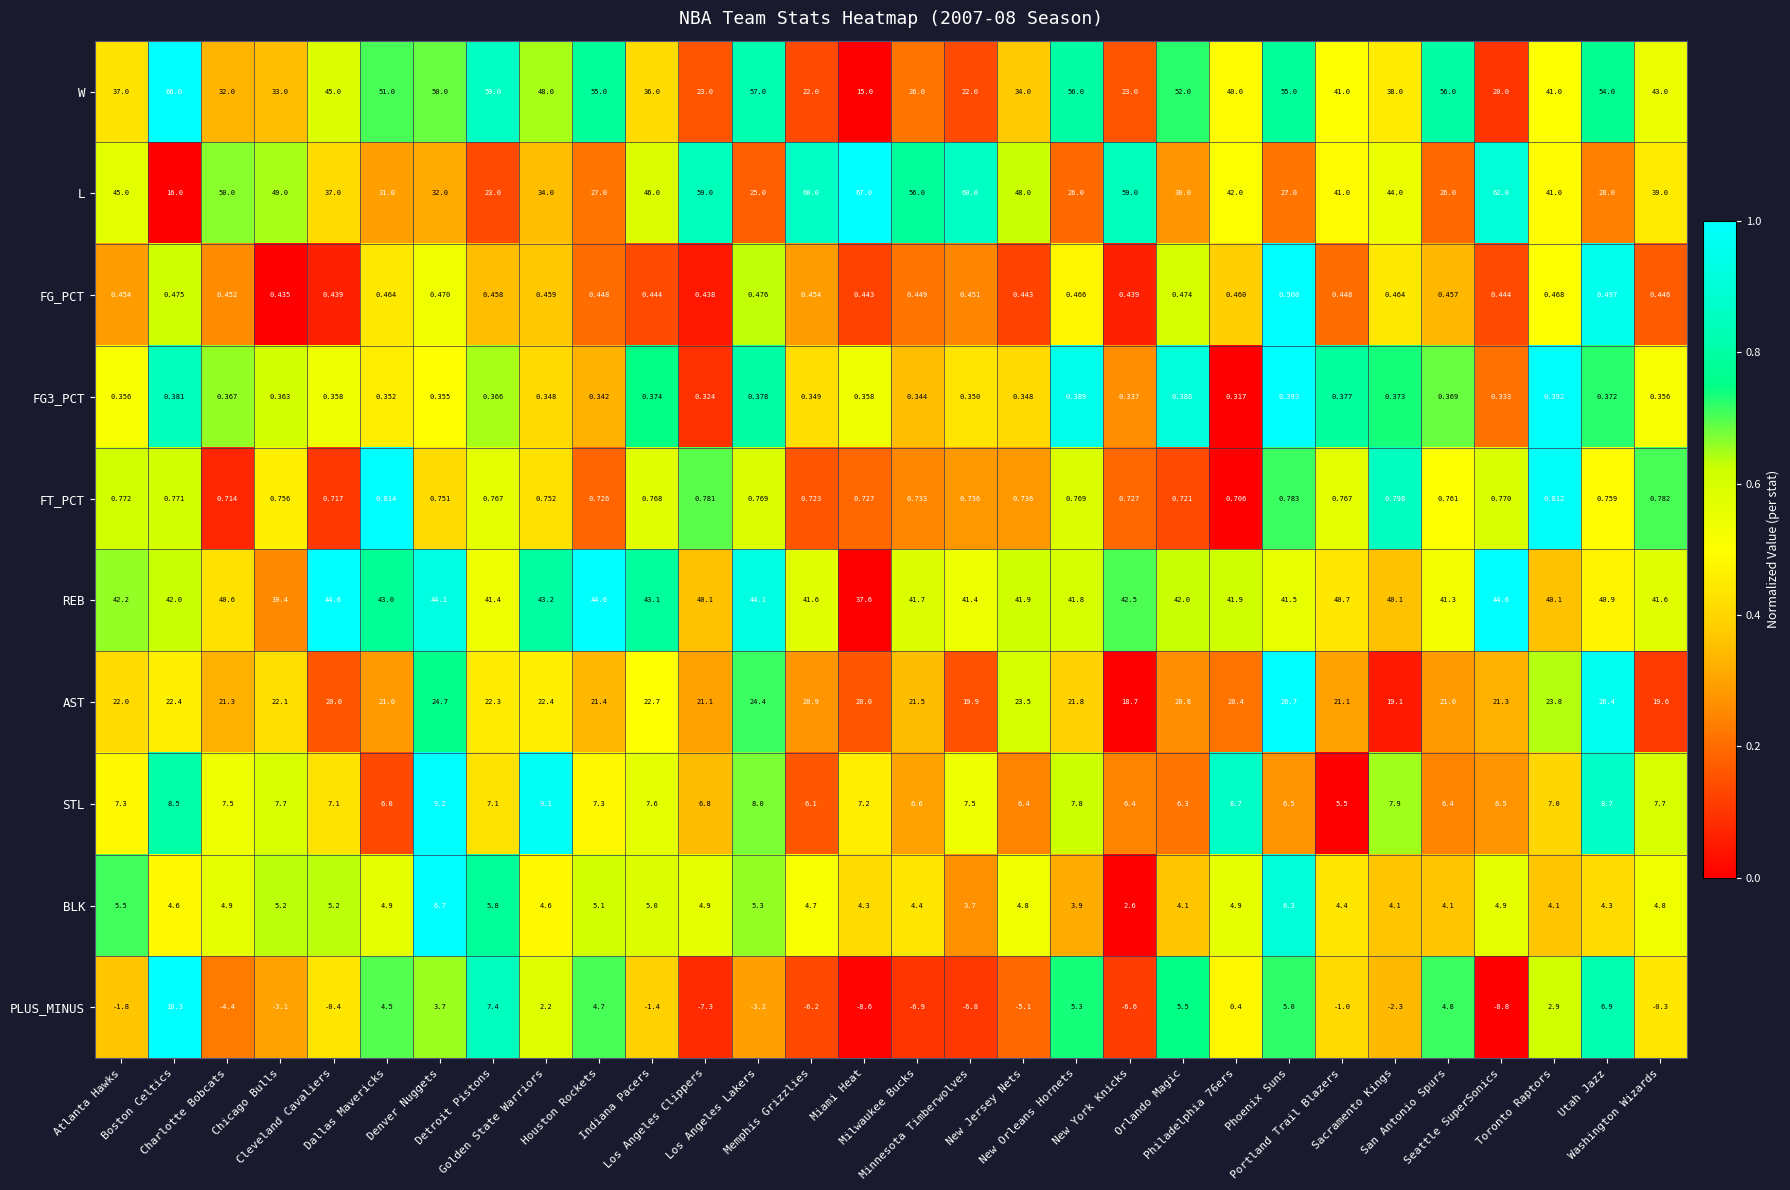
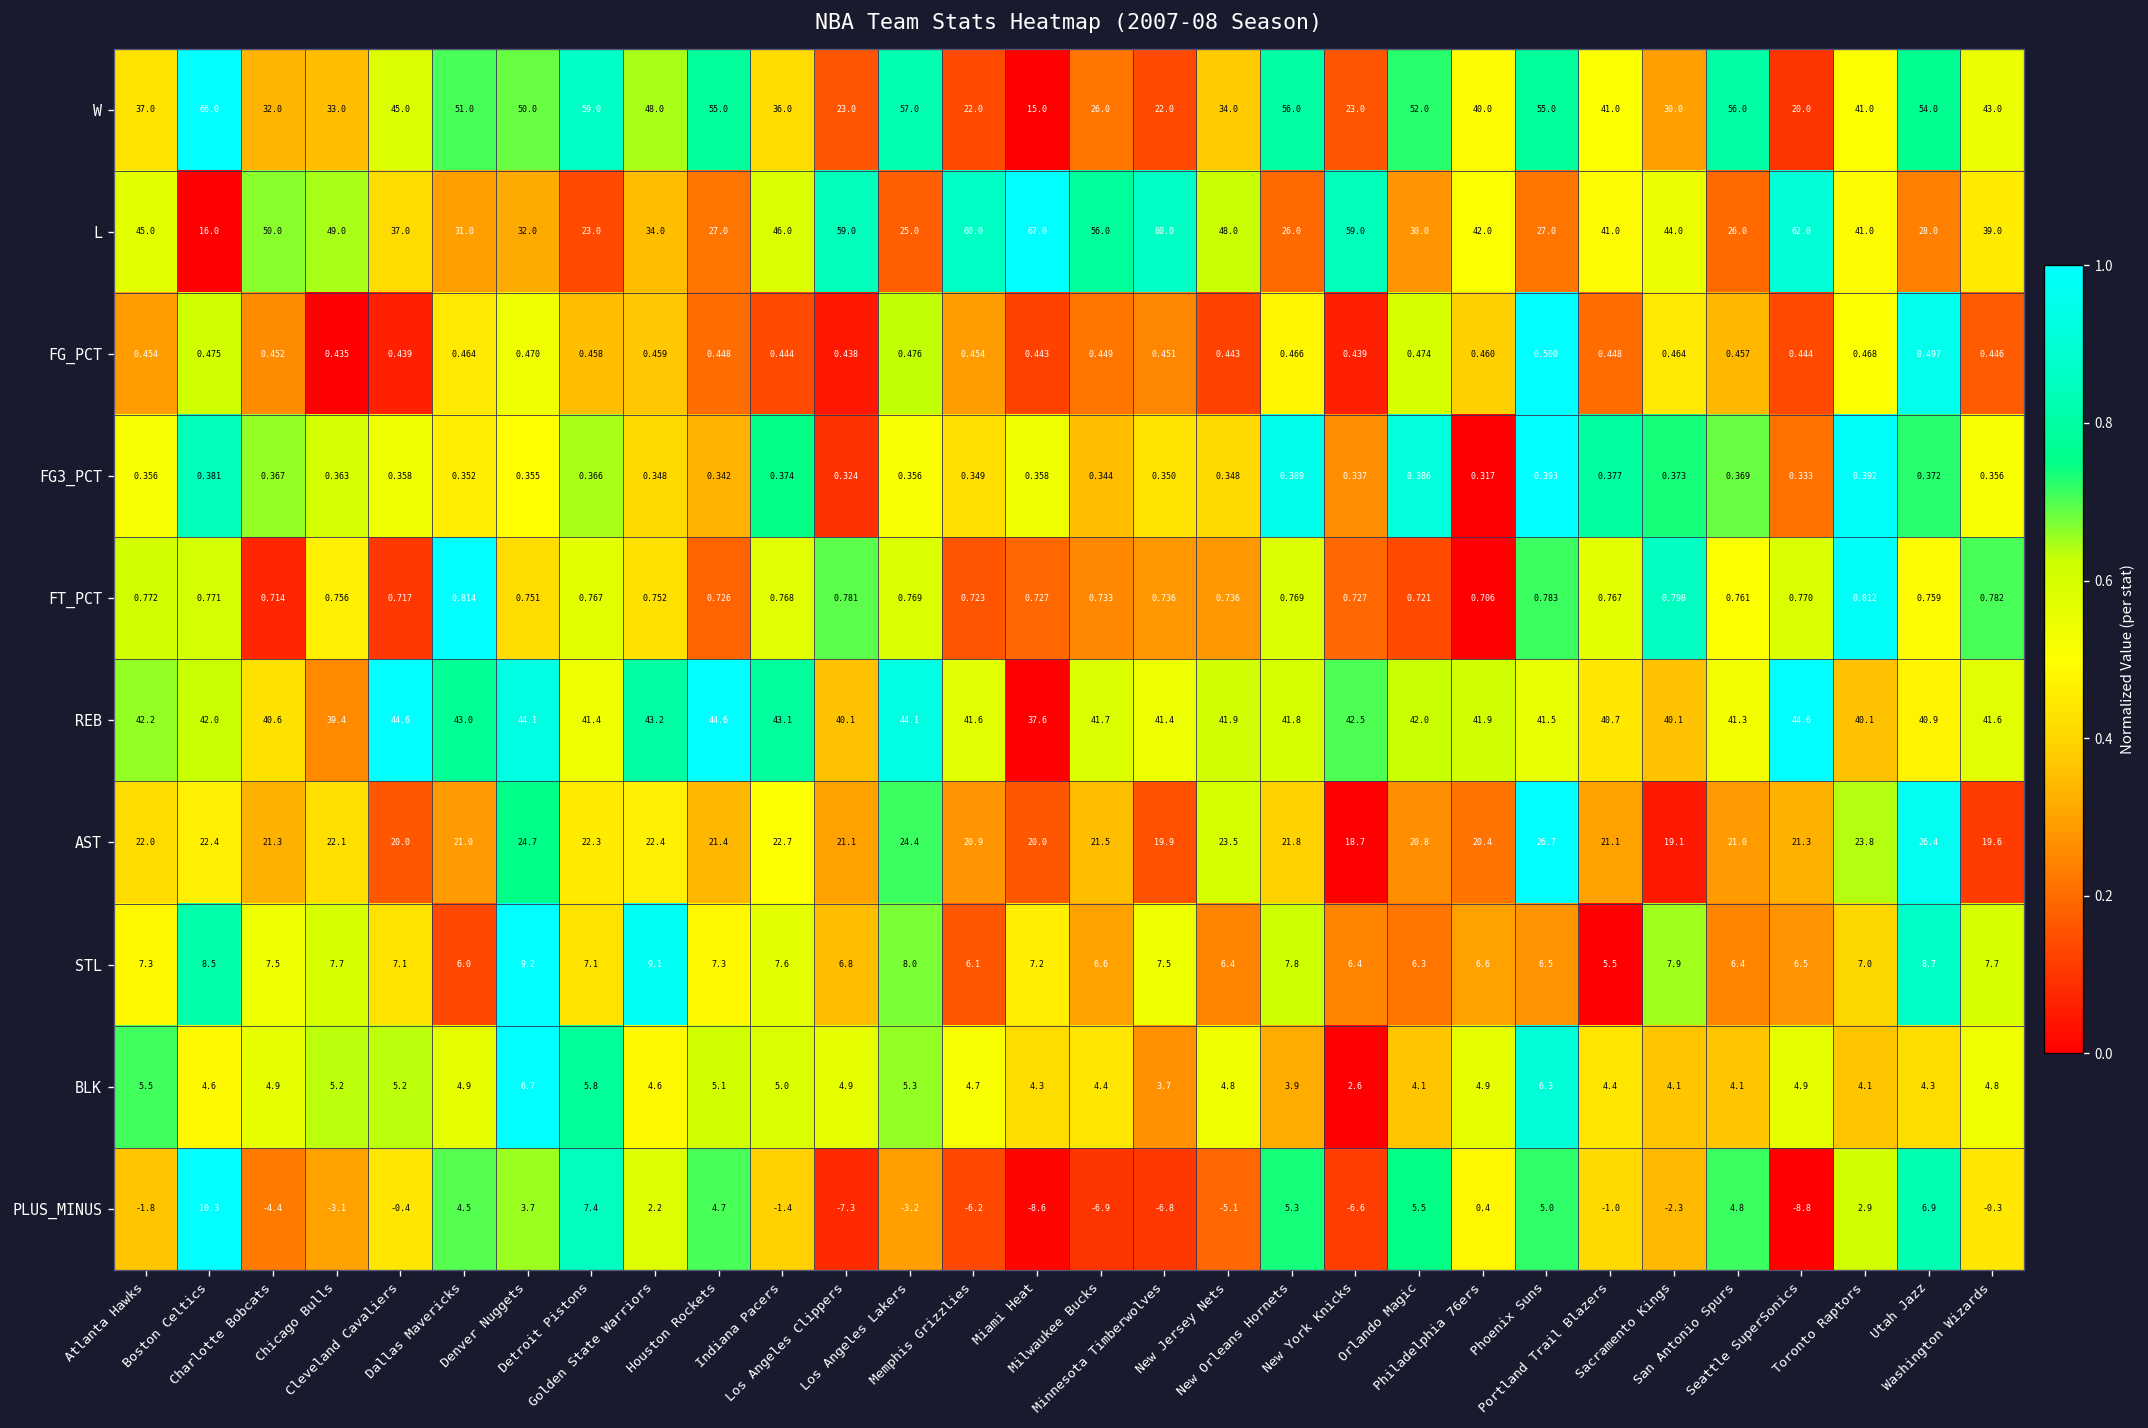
W, Sacramento Kings: 38.0 -> 30.0
FG3_PCT, Los Angeles Lakers: 0.378 -> 0.356
STL, Philadelphia 76ers: 8.7 -> 6.6
